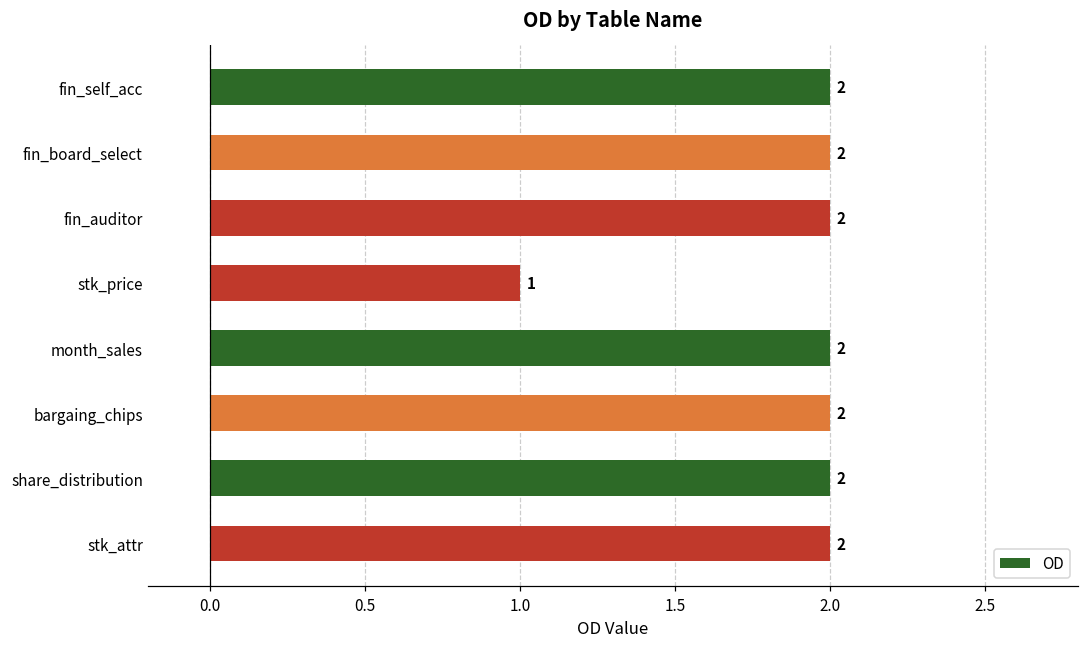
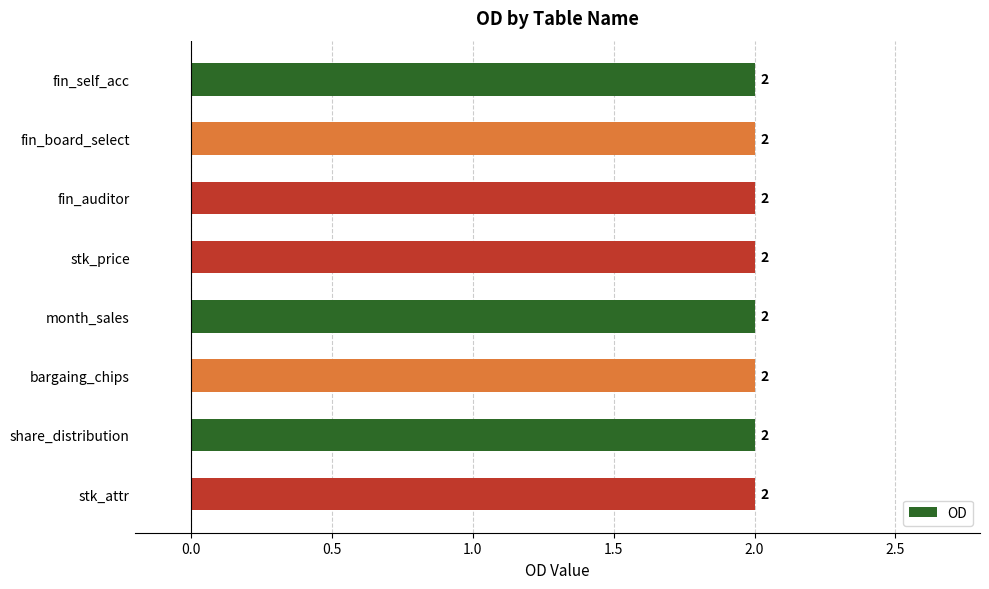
stk_price: 1 -> 2
